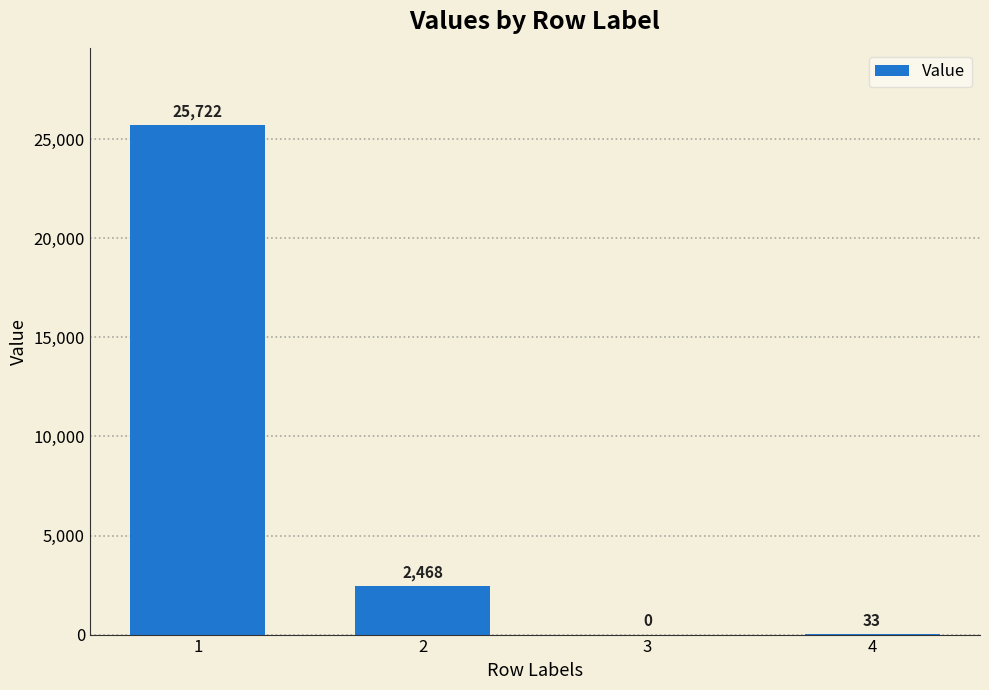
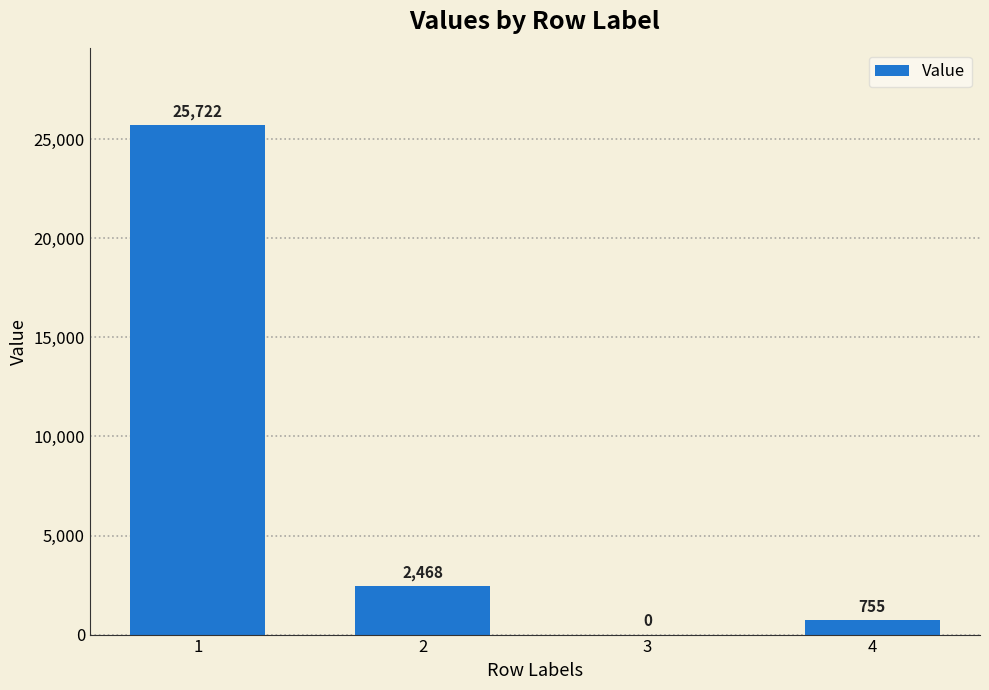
4: 33 -> 755
